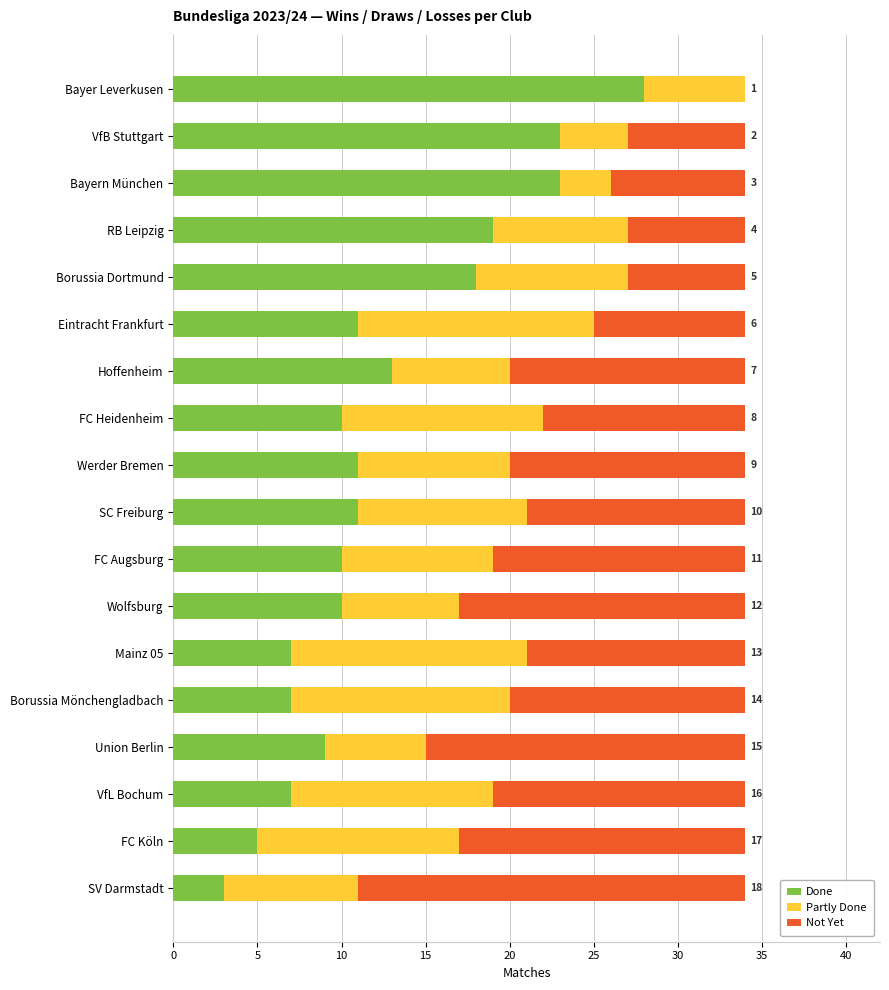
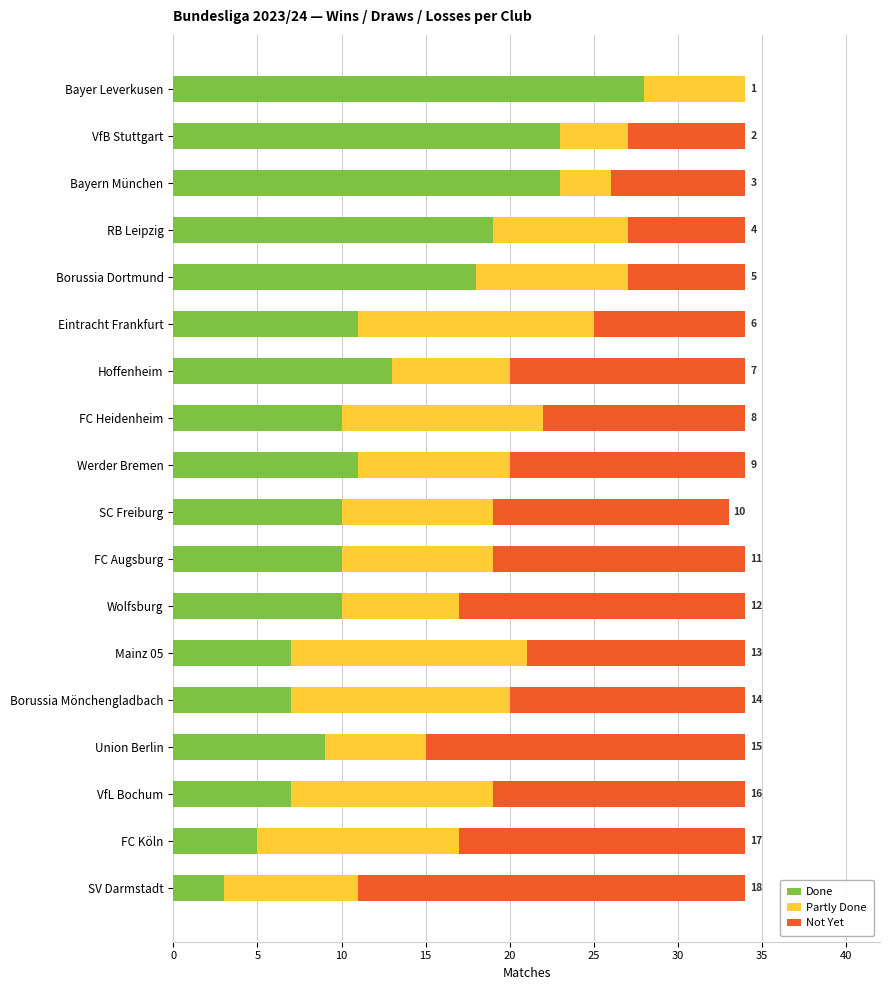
Done, SC Freiburg: 11 -> 10
Partly Done, SC Freiburg: 10 -> 9
Not Yet, SC Freiburg: 13 -> 14
